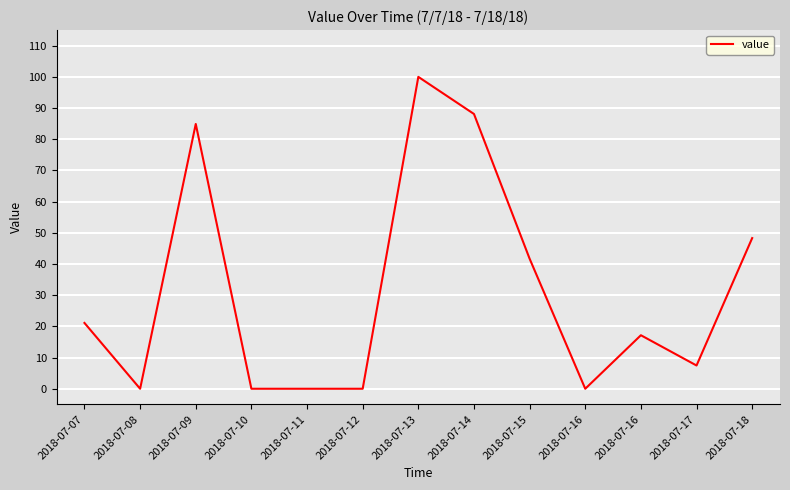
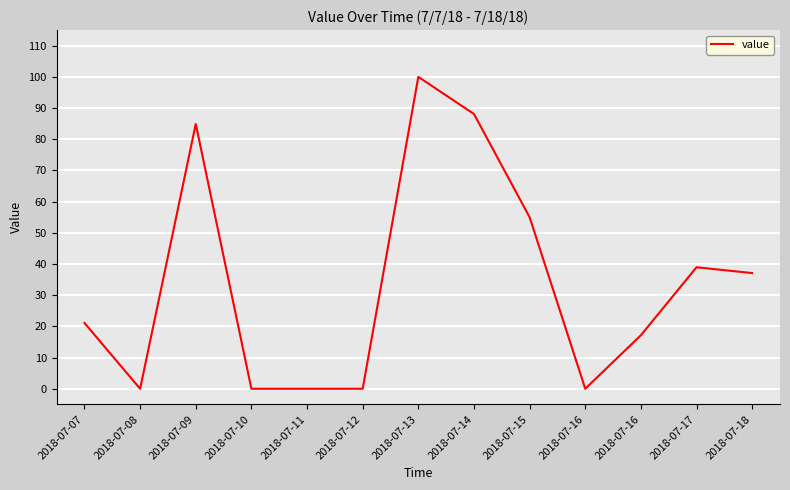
2018-07-15: 42 -> 55
2018-07-17: 7 -> 39
2018-07-18: 48 -> 37
